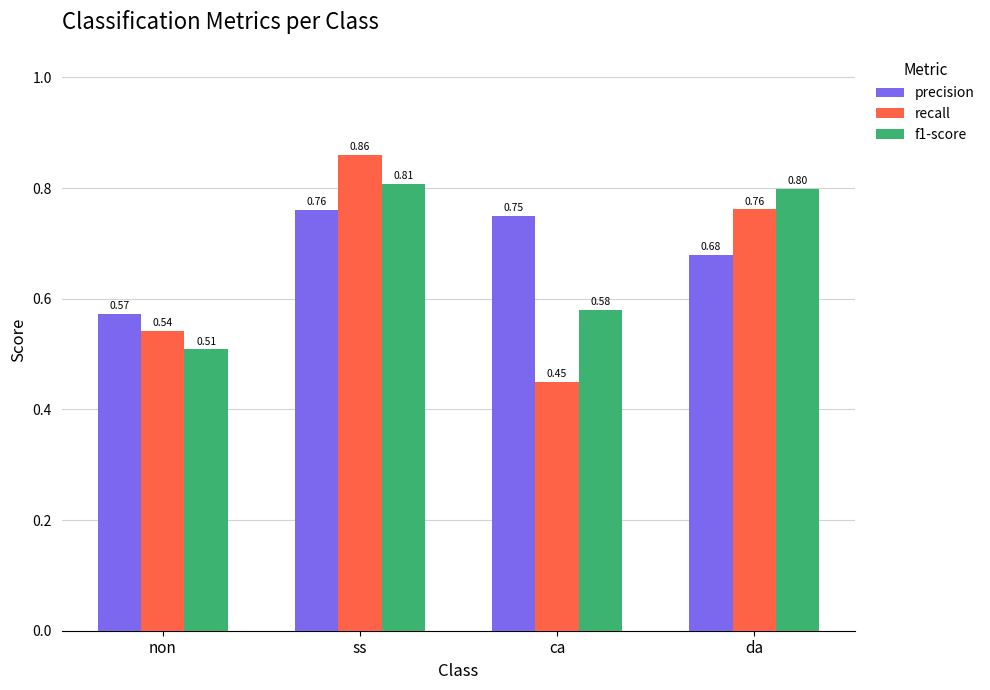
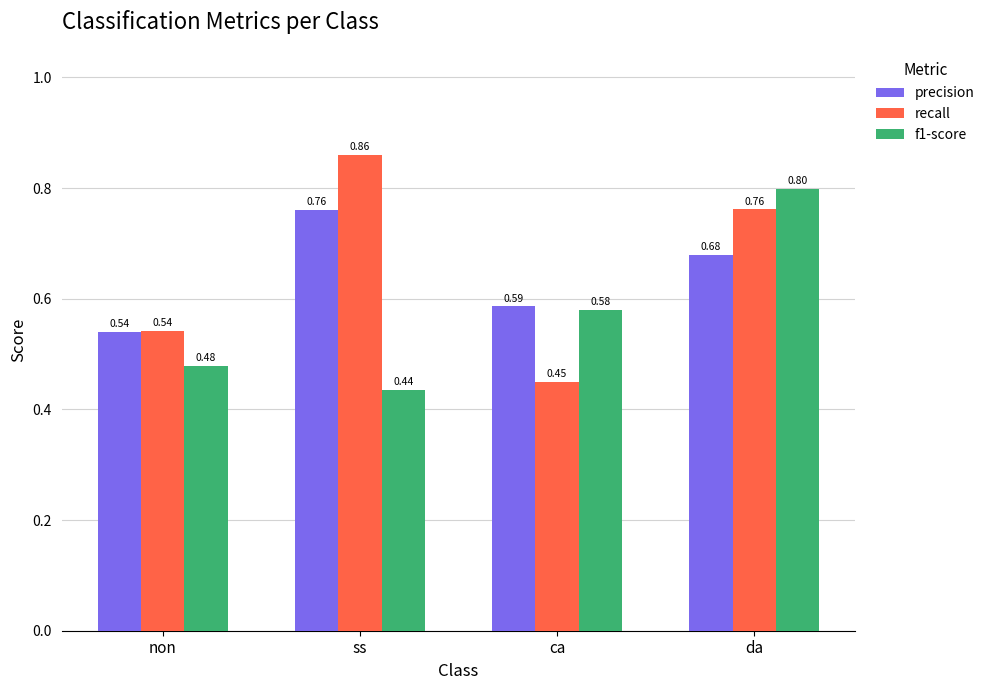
precision, non: 0.57 -> 0.54
f1-score, non: 0.51 -> 0.48
f1-score, ss: 0.81 -> 0.44
precision, ca: 0.75 -> 0.59
